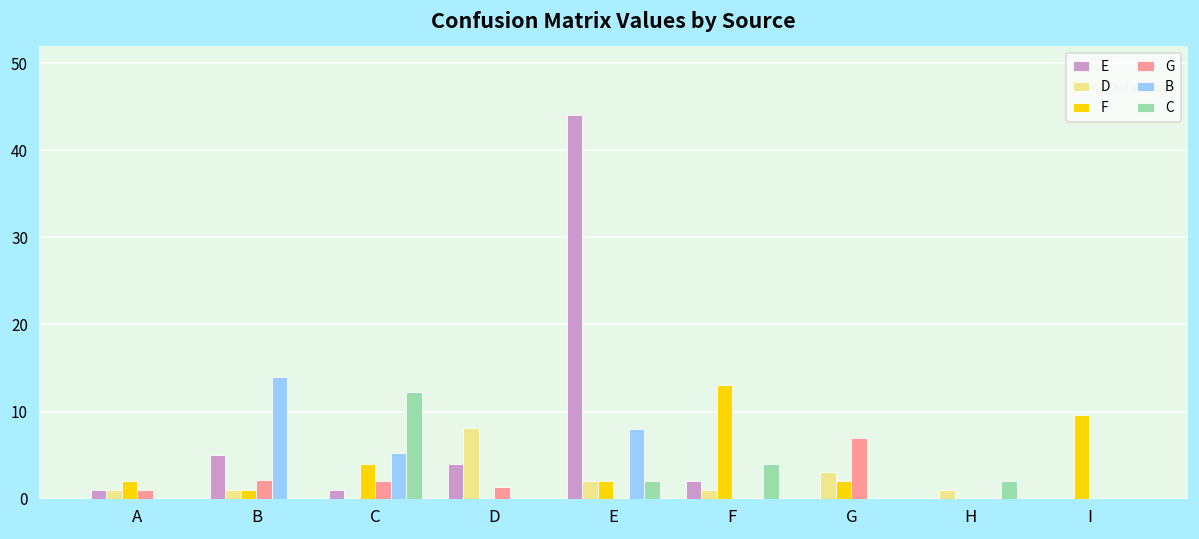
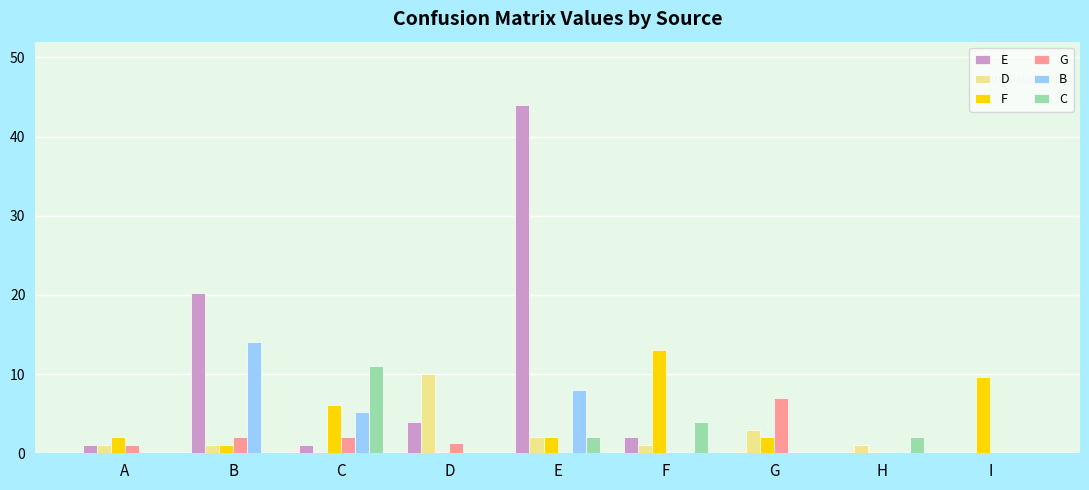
E, B: 5 -> 20
F, C: 4 -> 6
C, C: 12 -> 11
D, D: 8 -> 10
